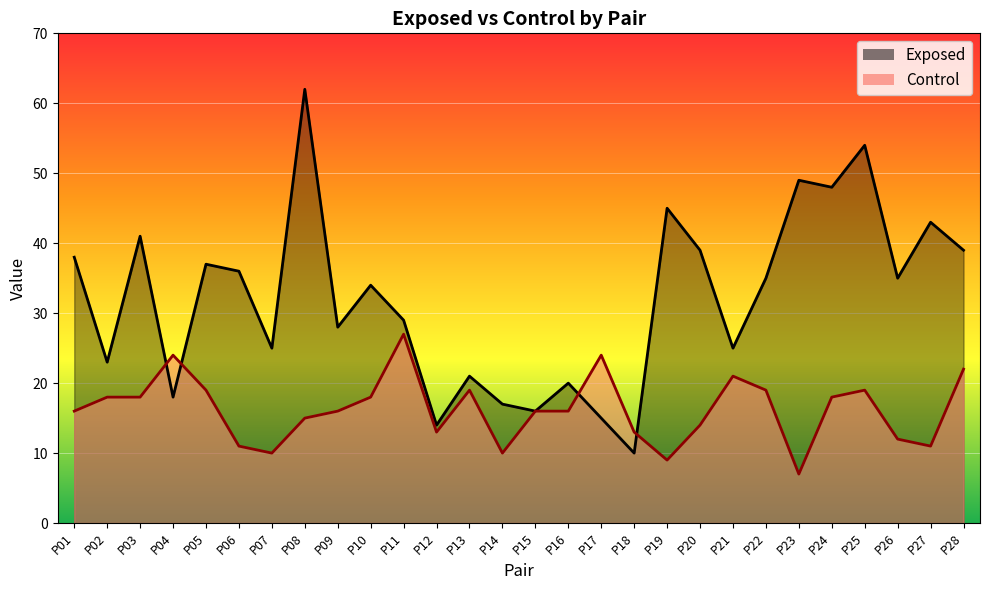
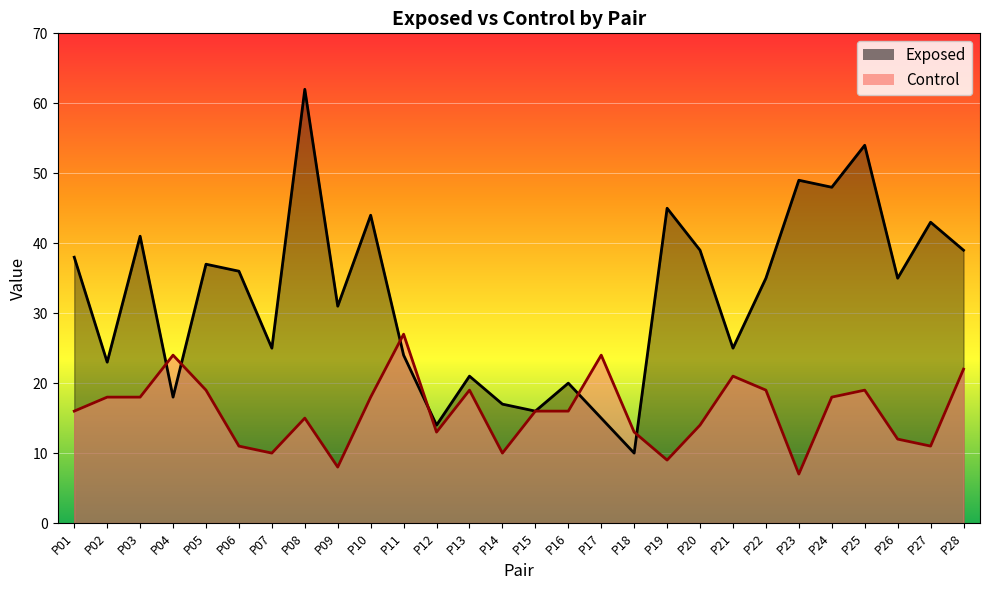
Exposed, P09: 28 -> 31
Control, P09: 16 -> 8
Exposed, P10: 34 -> 44
Exposed, P11: 29 -> 24
